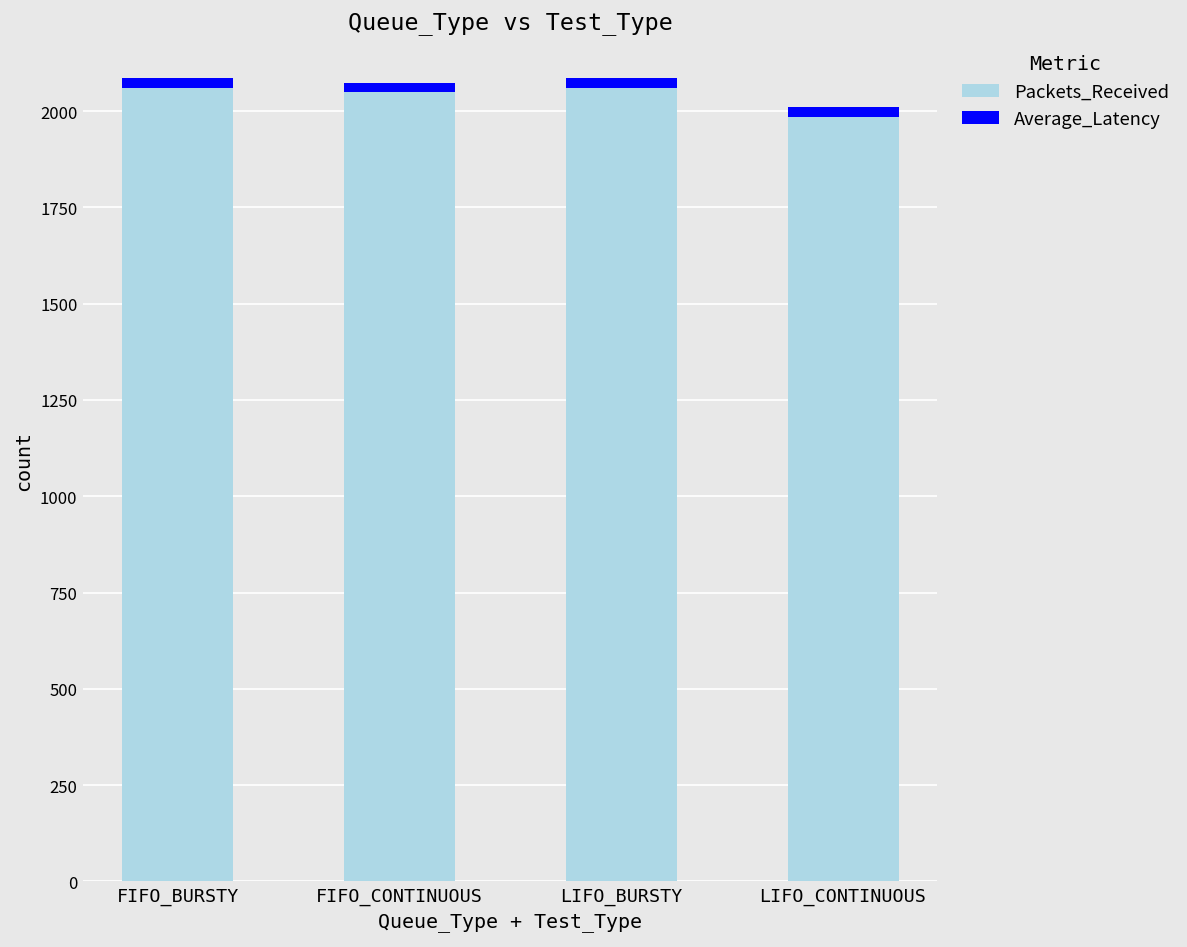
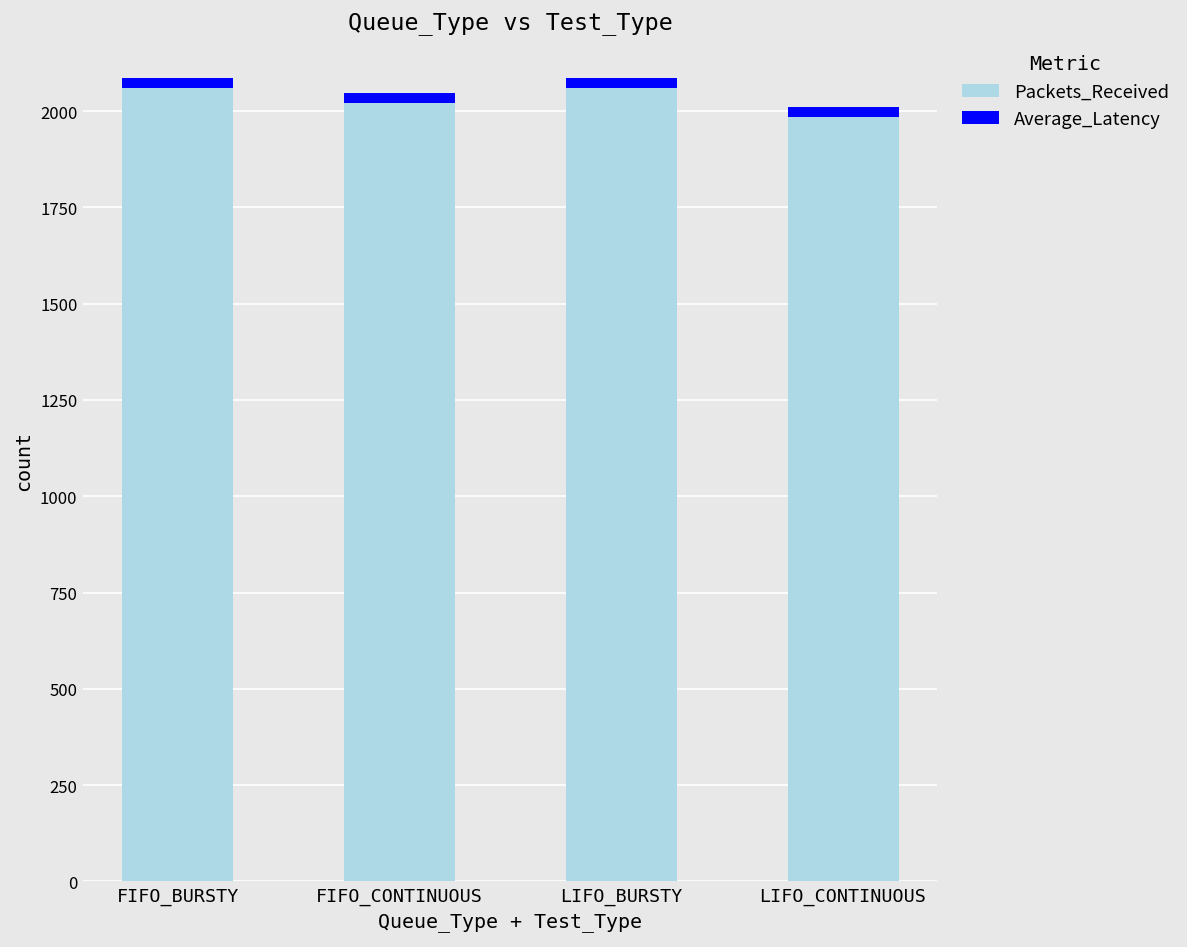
Packets_Received, FIFO_CONTINUOUS: 2050 -> 2020
